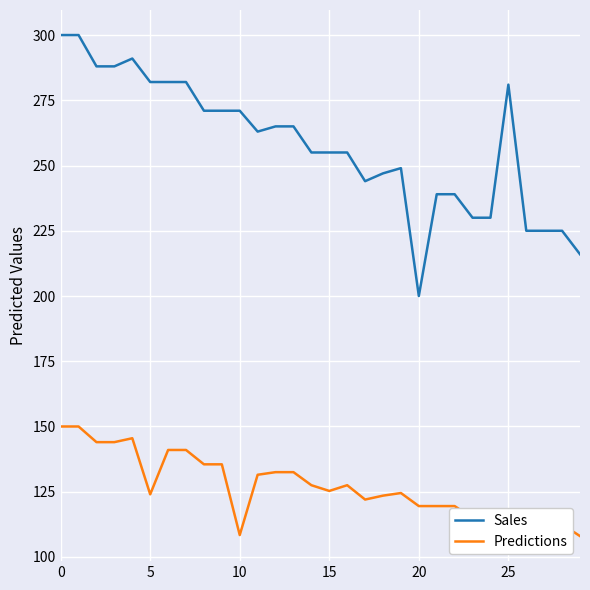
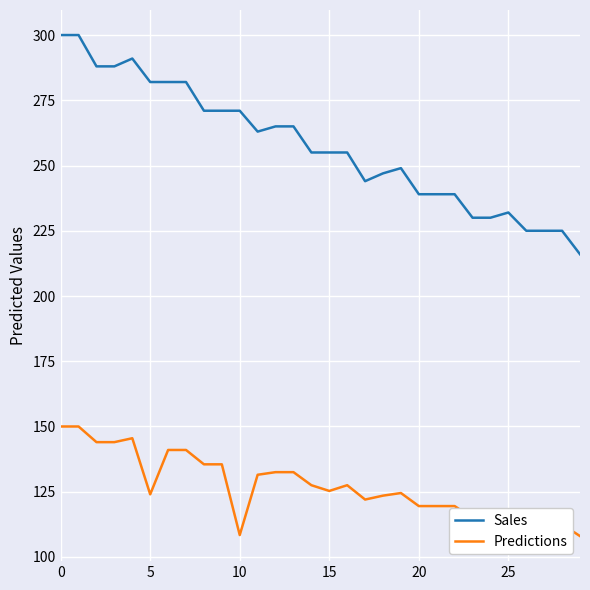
Sales, 20: 200 -> 239
Sales, 25: 281 -> 232
